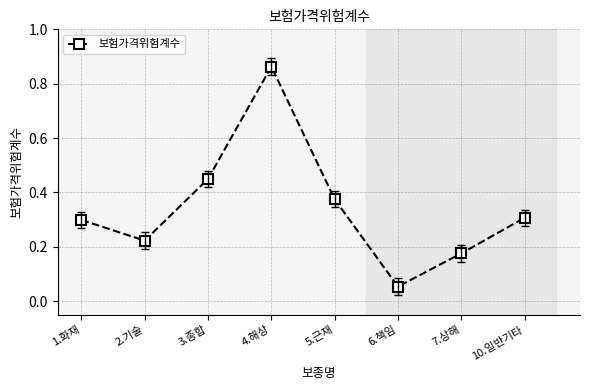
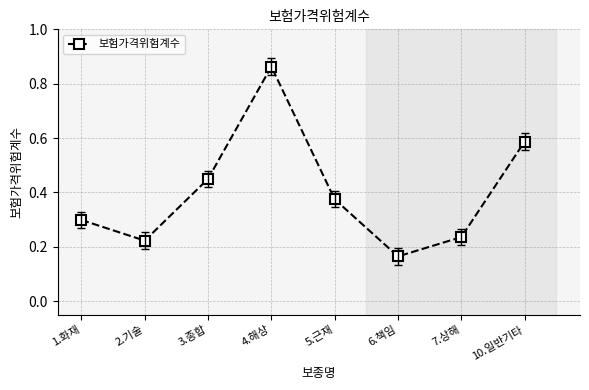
보험가격위험계수, 6.책임: 0.05 -> 0.17
보험가격위험계수, 7.상해: 0.18 -> 0.24
보험가격위험계수, 10.일반기타: 0.31 -> 0.59
